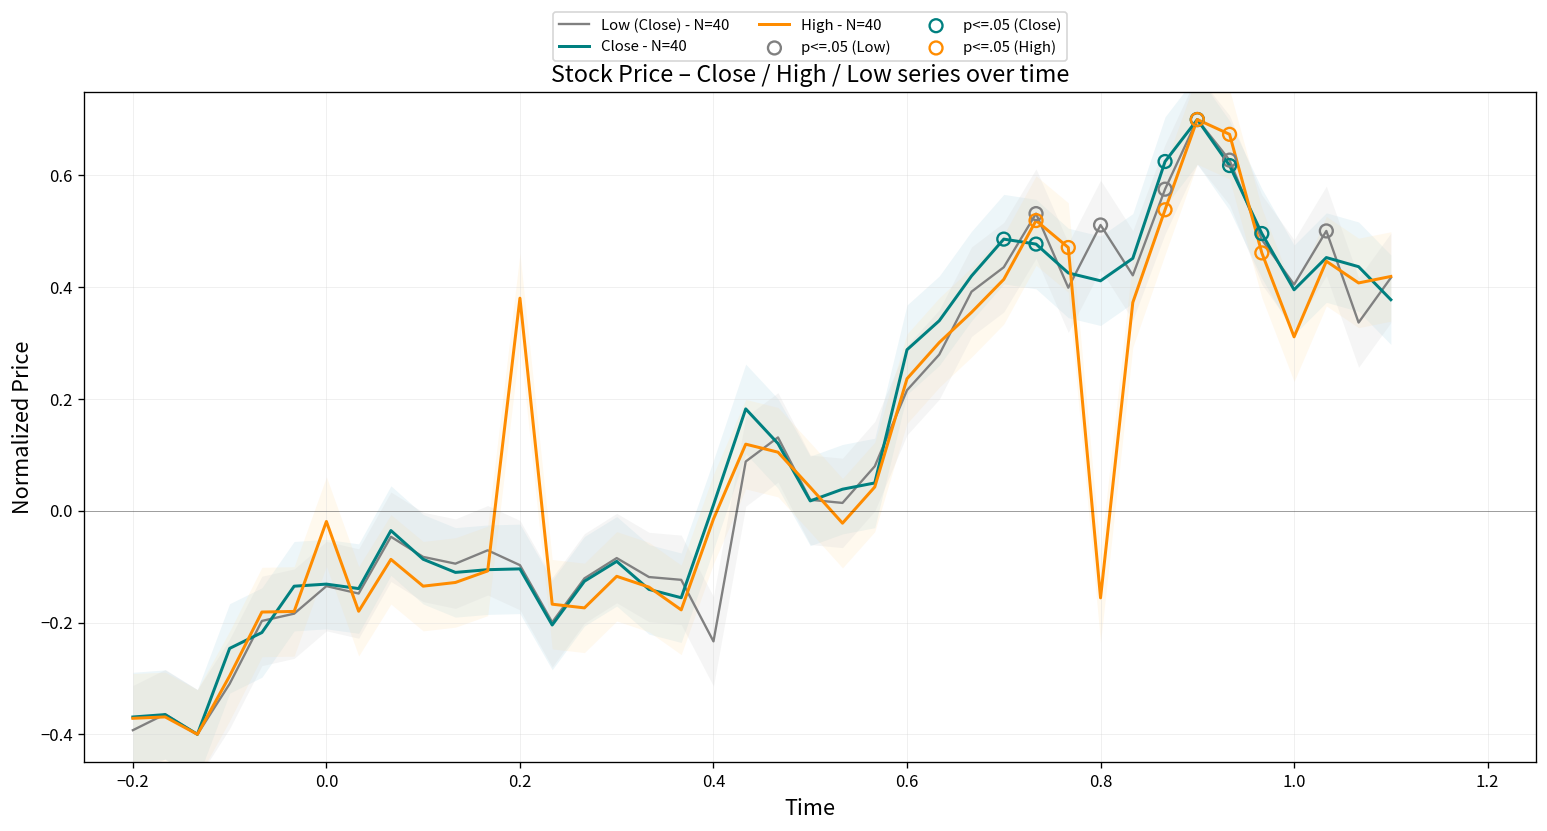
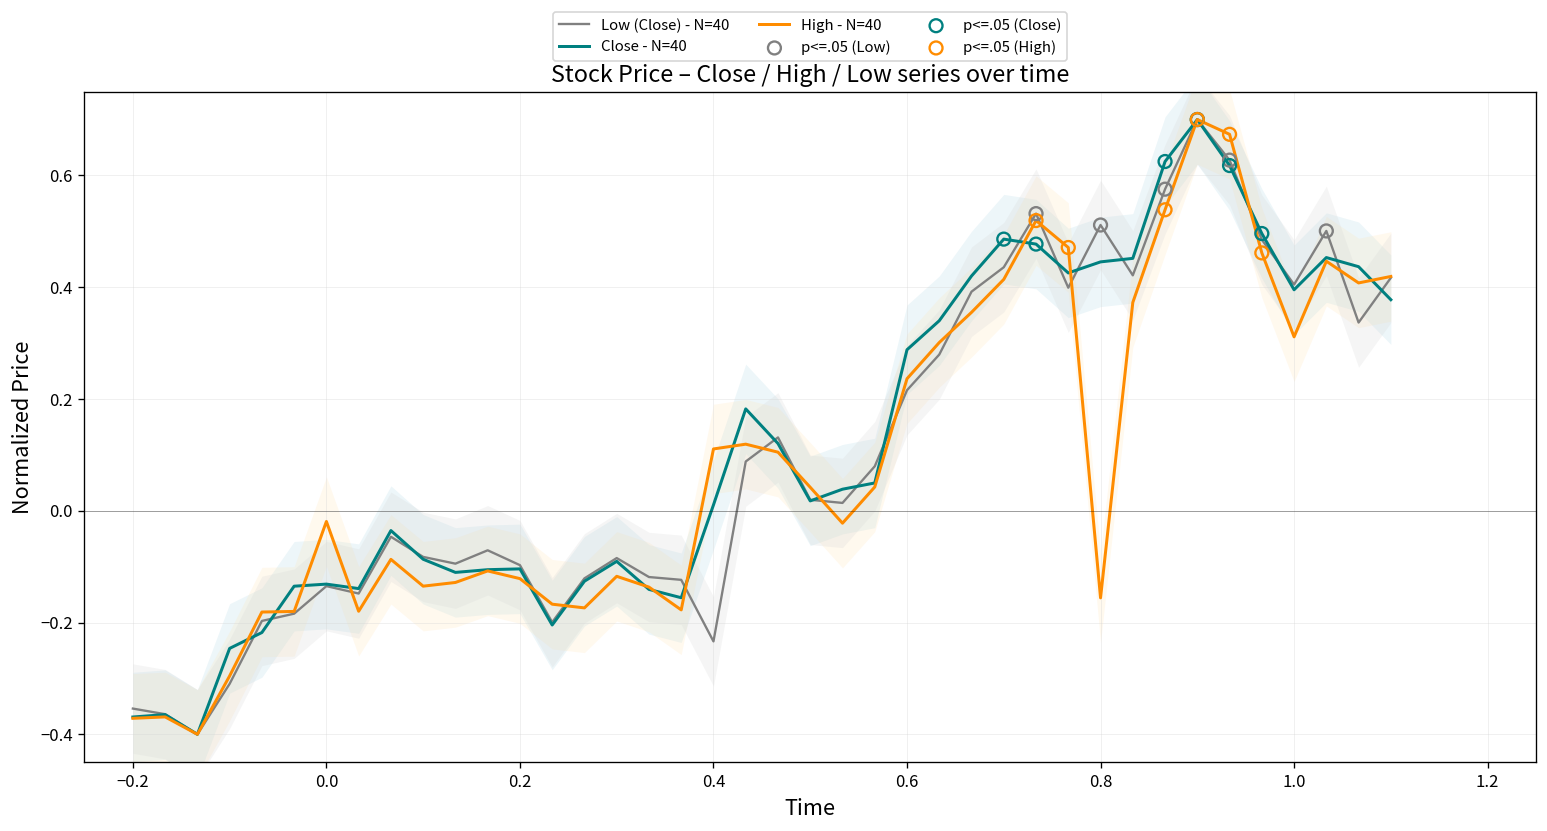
Low (Close) - N=40, −0.2: -0.39 -> -0.35
High - N=40, 0.2: 0.38 -> -0.12
High - N=40, 0.4: -0.01 -> 0.11
Close - N=40, 0.8: 0.41 -> 0.45
